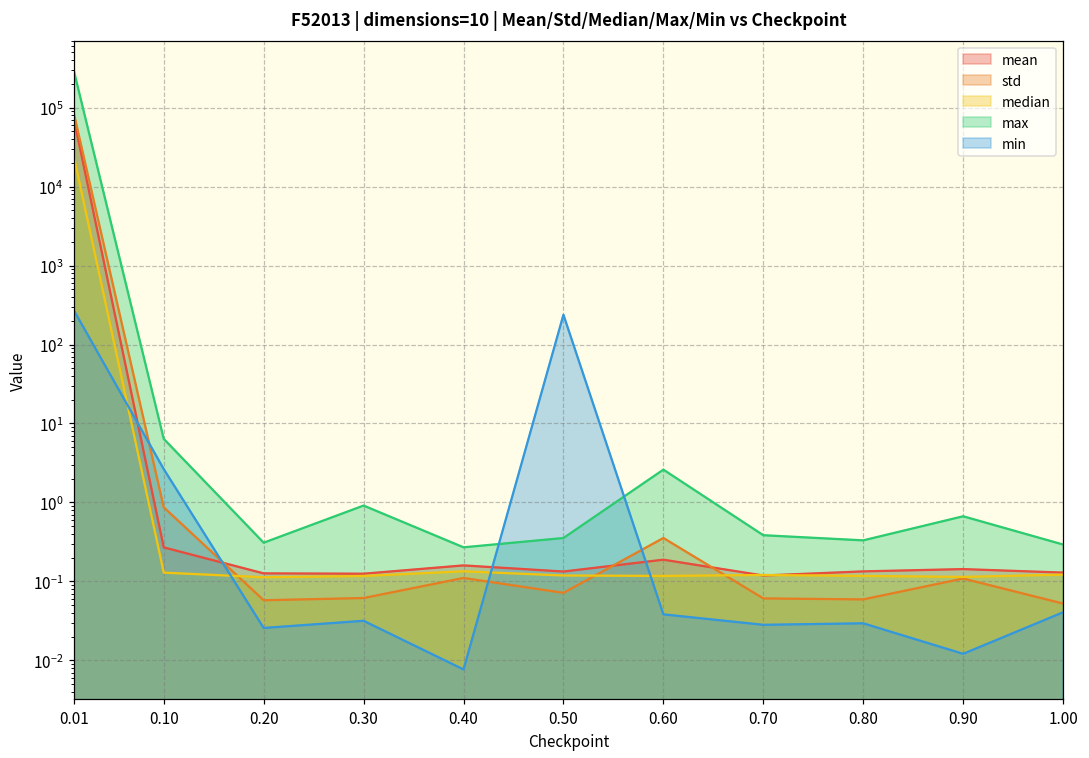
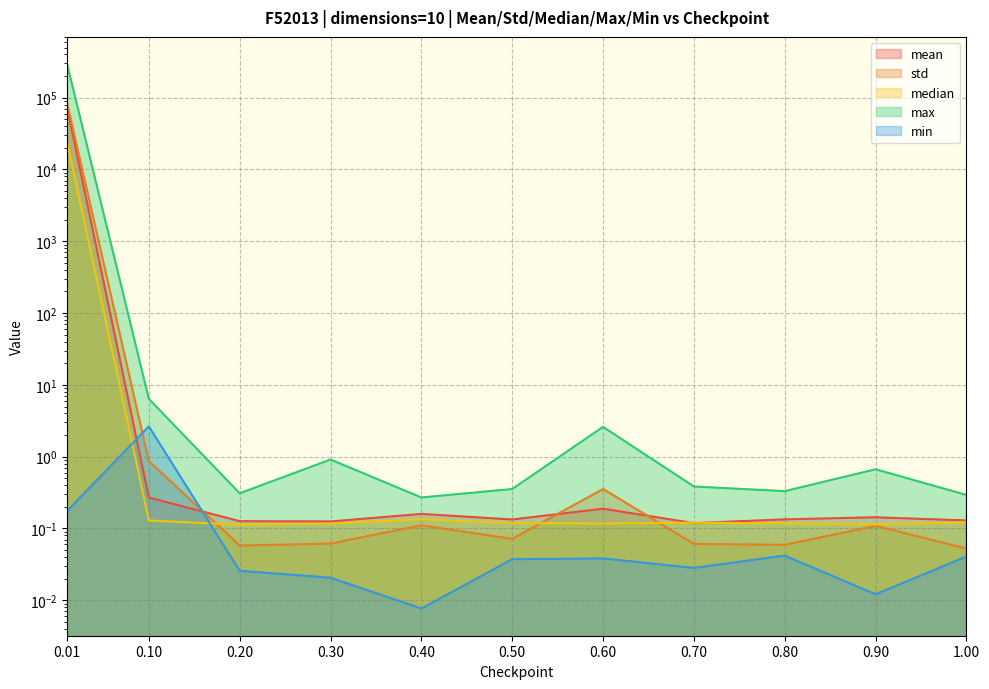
min, 0.01: 270 -> 0.18
min, 0.30: 0.03 -> 0.021
min, 0.50: 240 -> 0.04
min, 0.80: 0.030 -> 0.04
